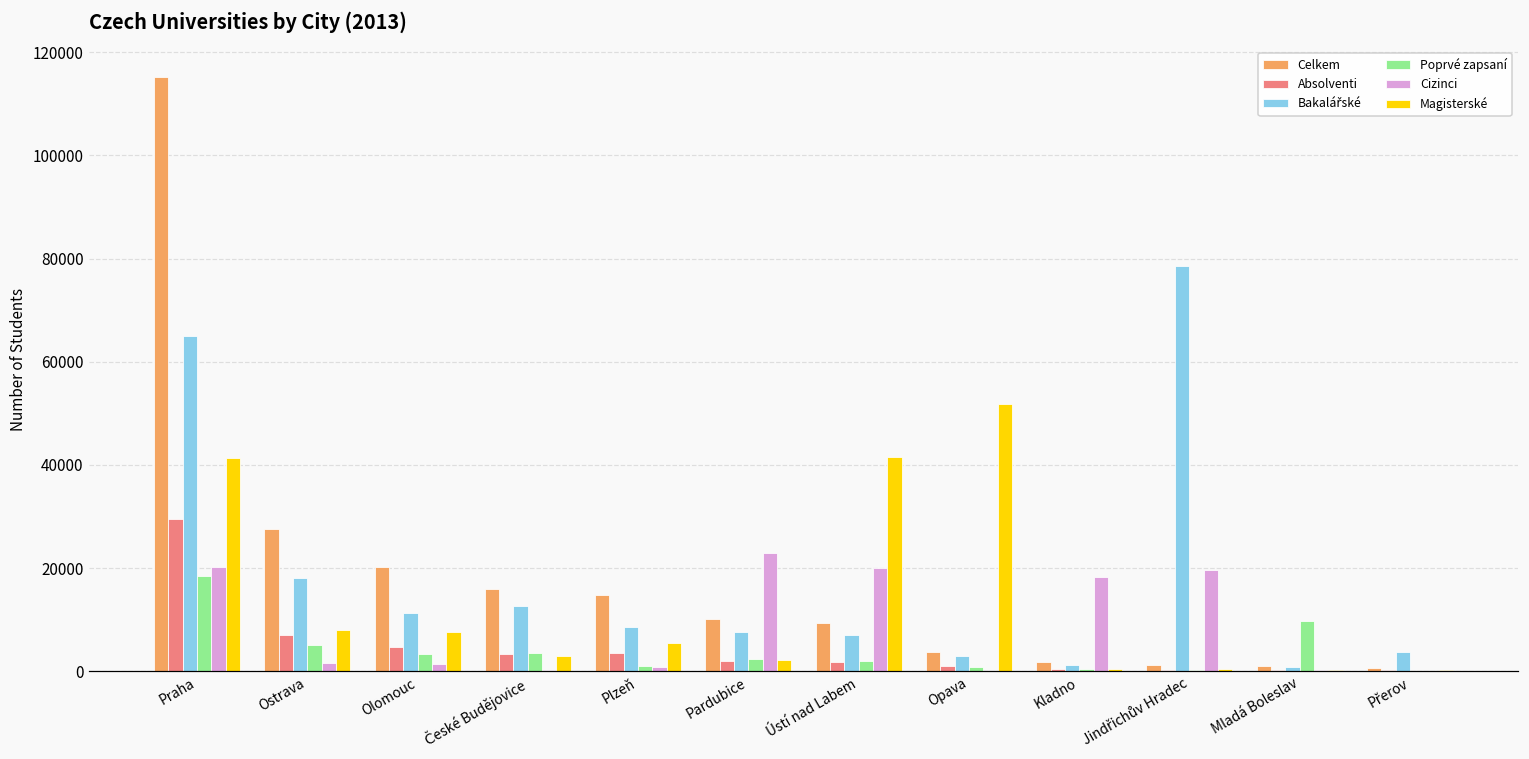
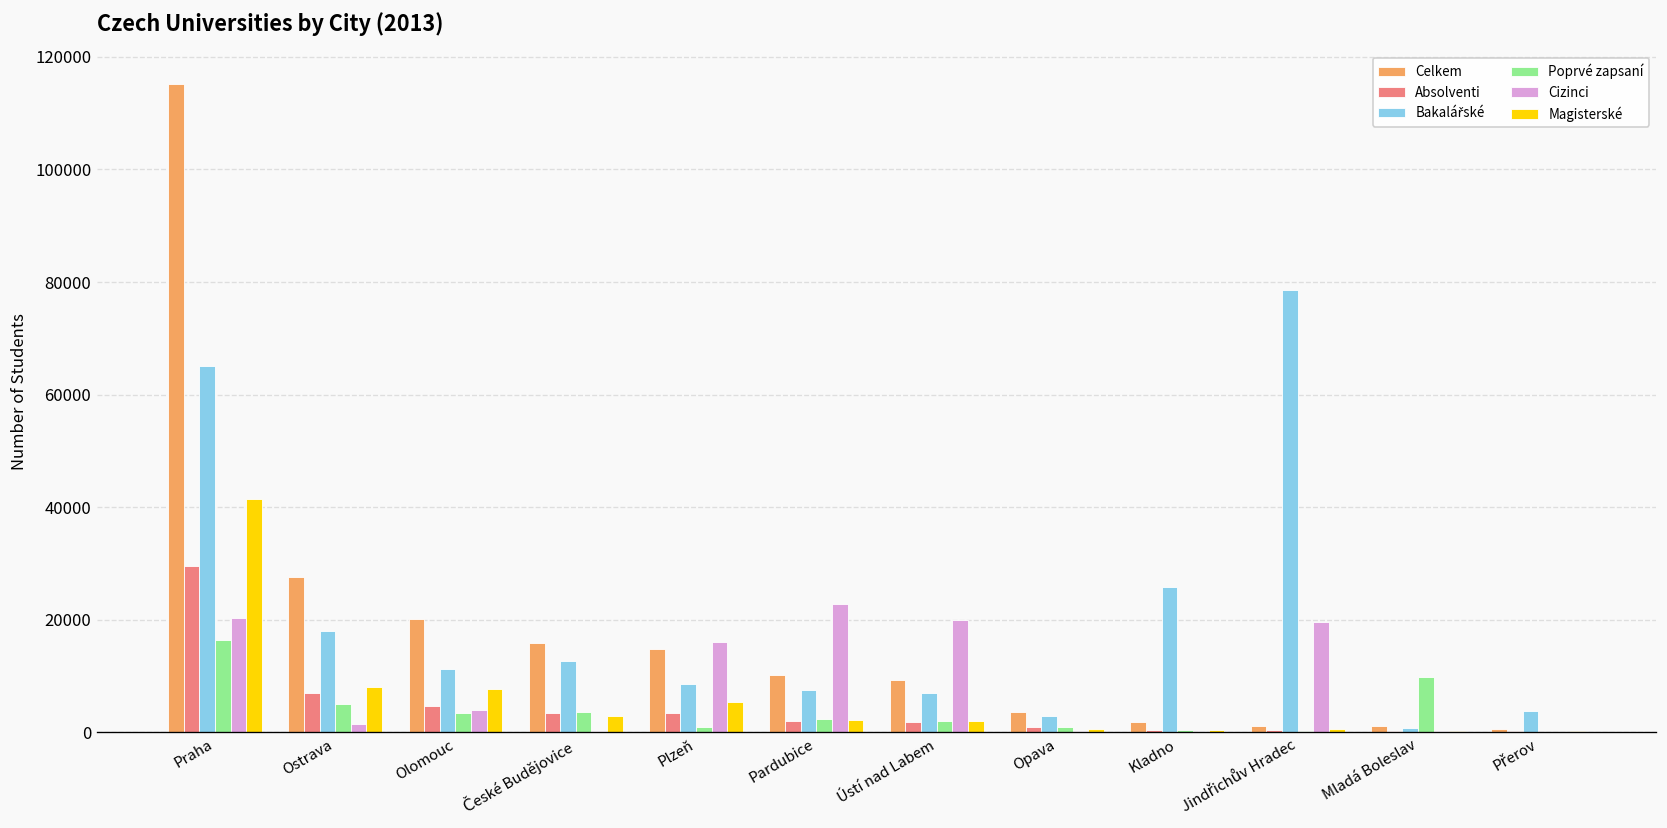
Poprvé zapsaní, Praha: 18000 -> 16000
Cizinci, Olomouc: 2000 -> 4000
Cizinci, Plzeň: 1000 -> 16000
Magisterské, Ústí nad Labem: 42000 -> 2000
Magisterské, Opava: 52000 -> 1000
Bakalářské, Kladno: 1000 -> 26000
Cizinci, Kladno: 18000 -> 0
